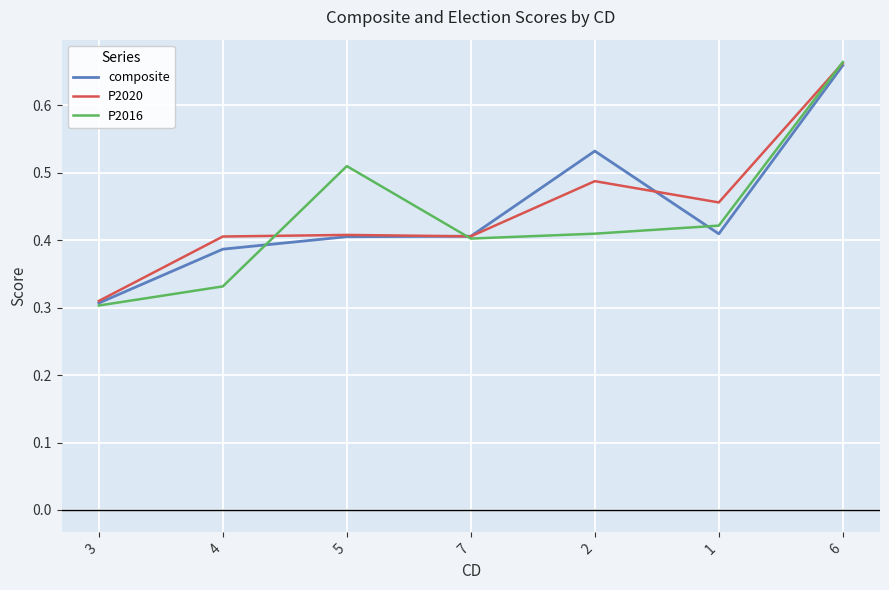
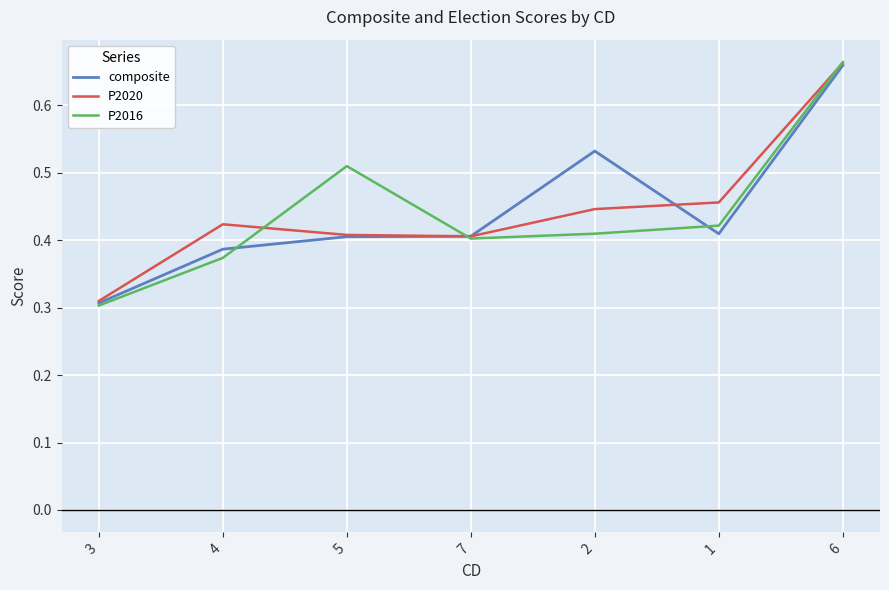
P2020, 4: 0.41 -> 0.42
P2016, 4: 0.33 -> 0.37
P2020, 2: 0.49 -> 0.45
